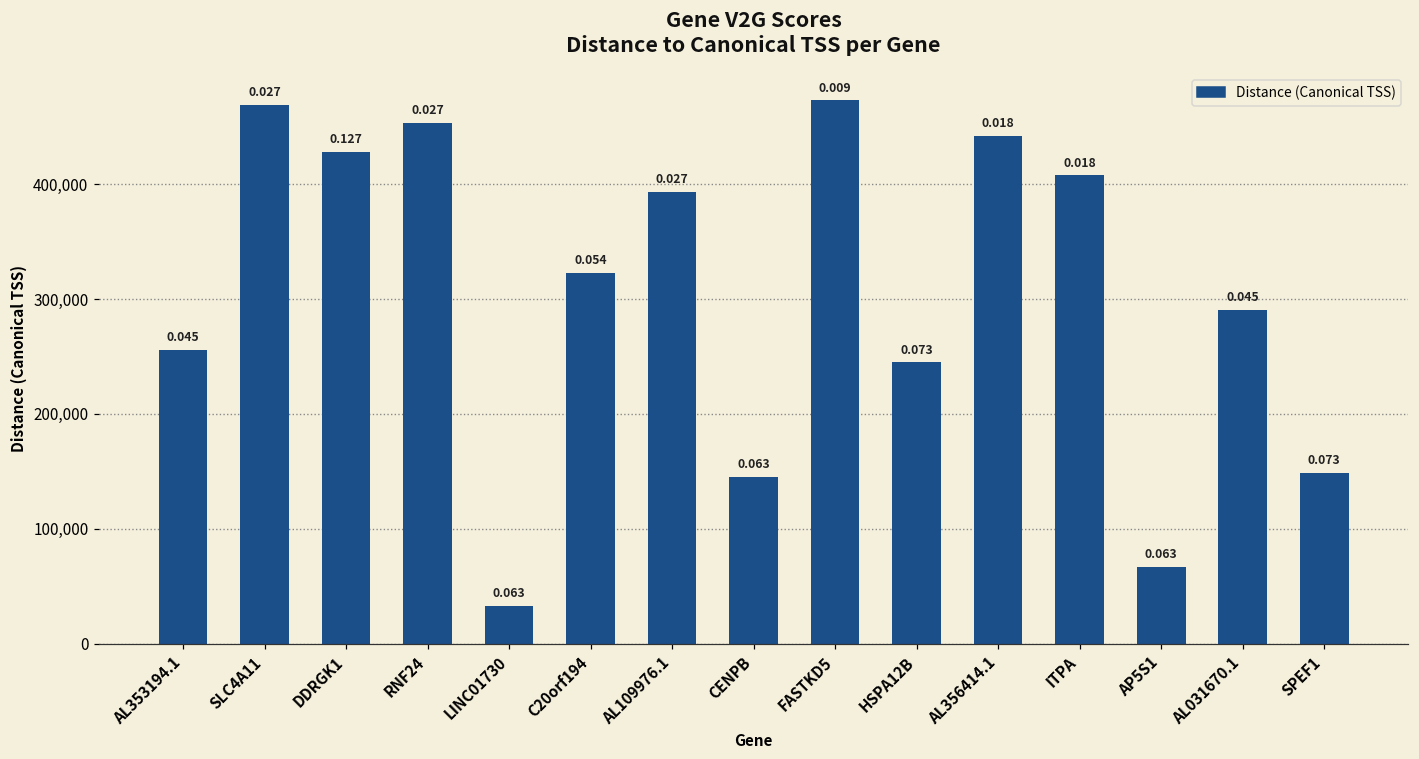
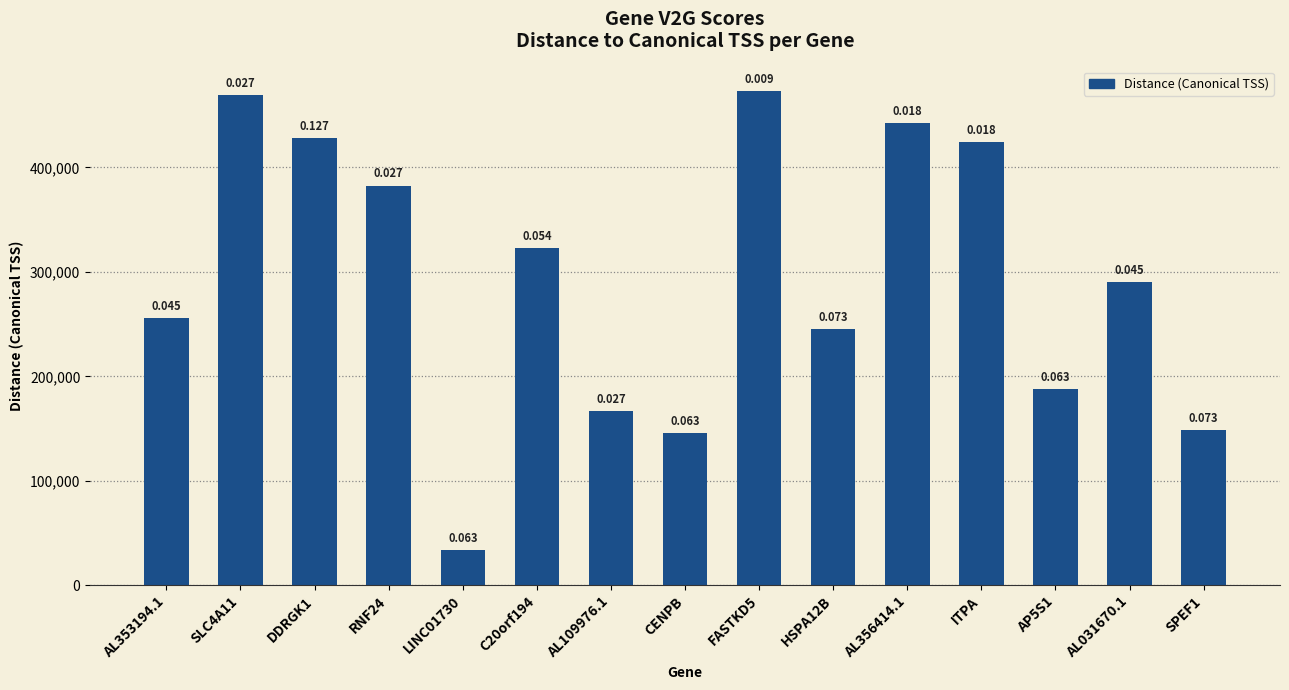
RNF24: 453,000 -> 383,000
AL109976.1: 393,000 -> 166,000
ITPA: 408,000 -> 424,000
AP5S1: 67,000 -> 188,000
